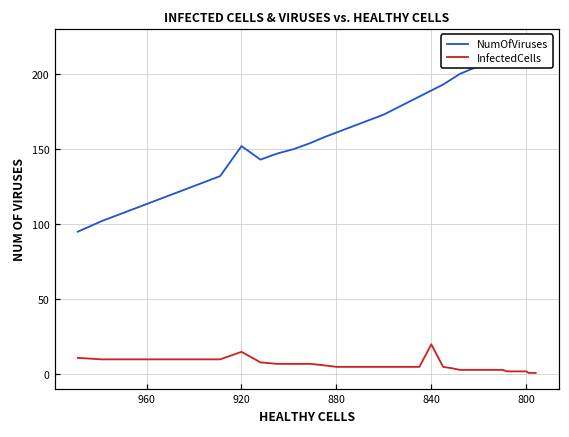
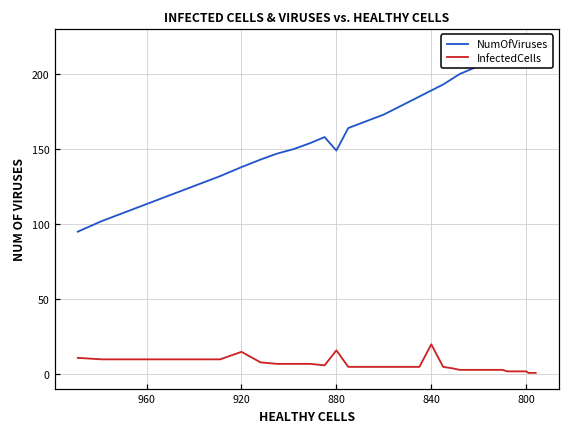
NumOfViruses, 920: 152 -> 138
NumOfViruses, 880: 161 -> 149
InfectedCells, 880: 5 -> 16
